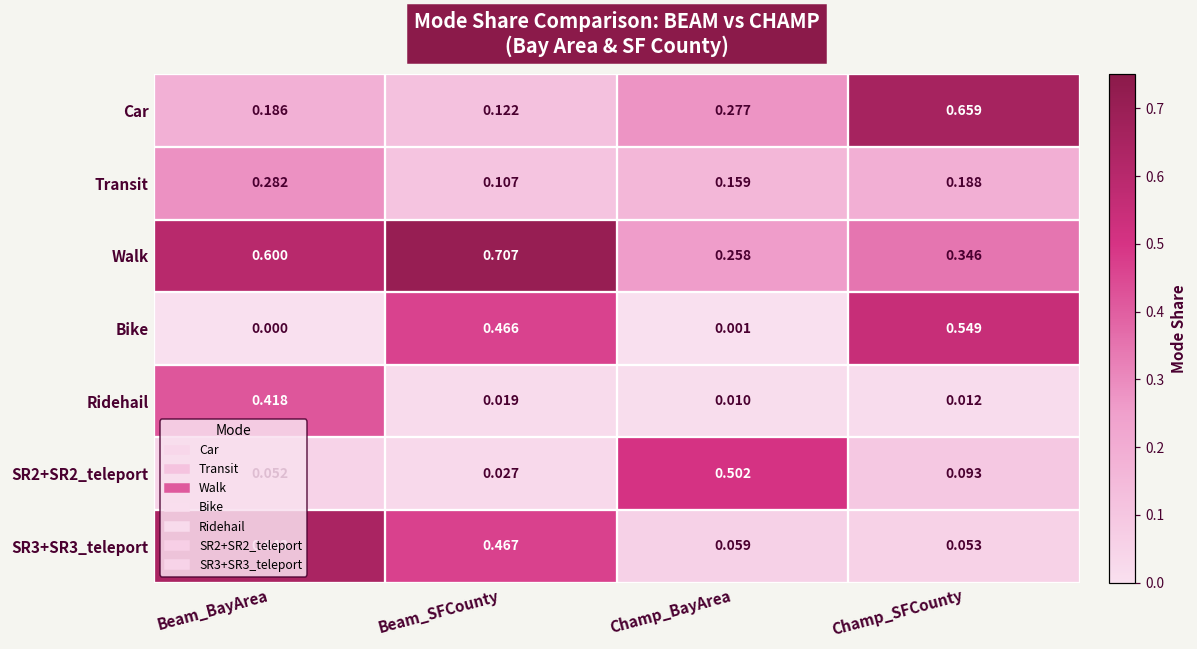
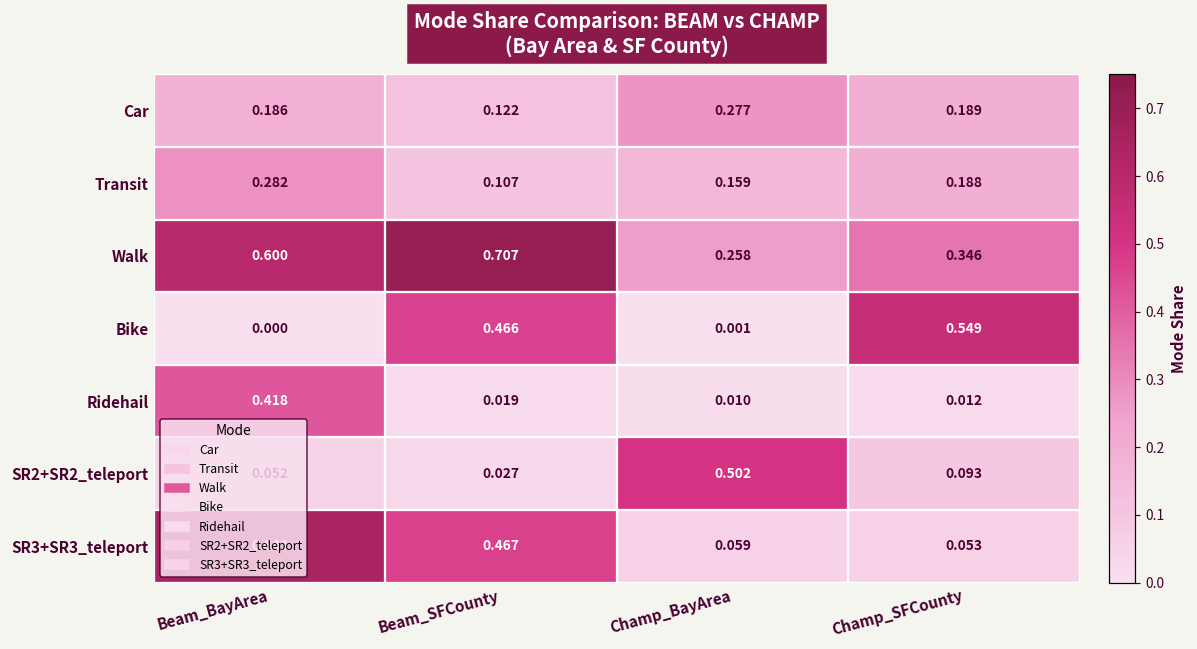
Car, Champ_SFCounty: 0.659 -> 0.189
